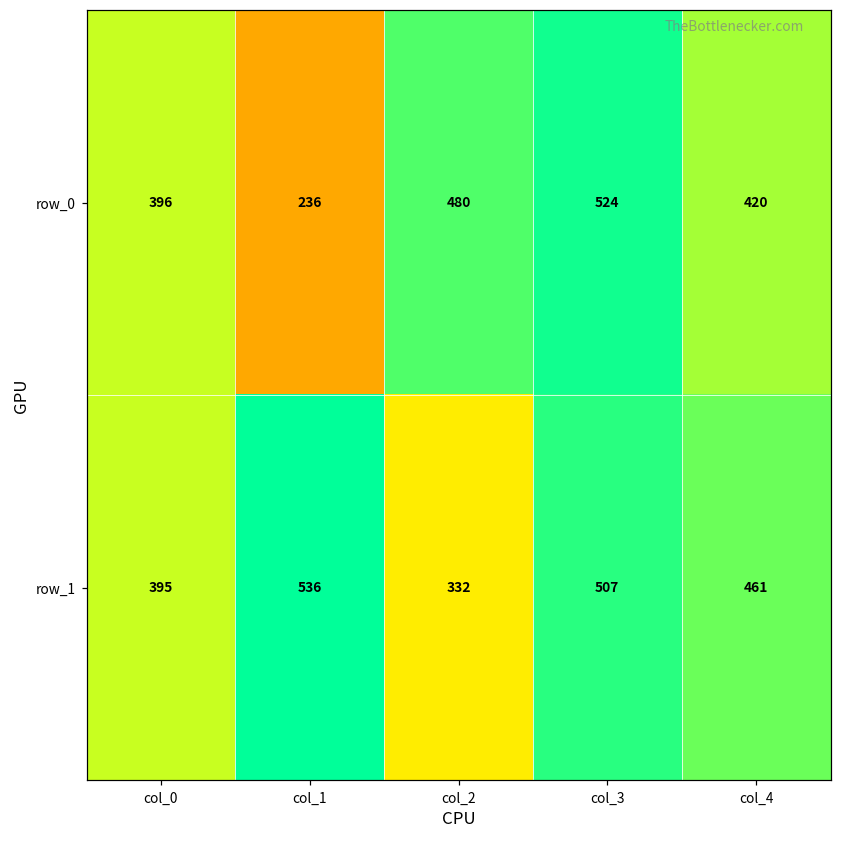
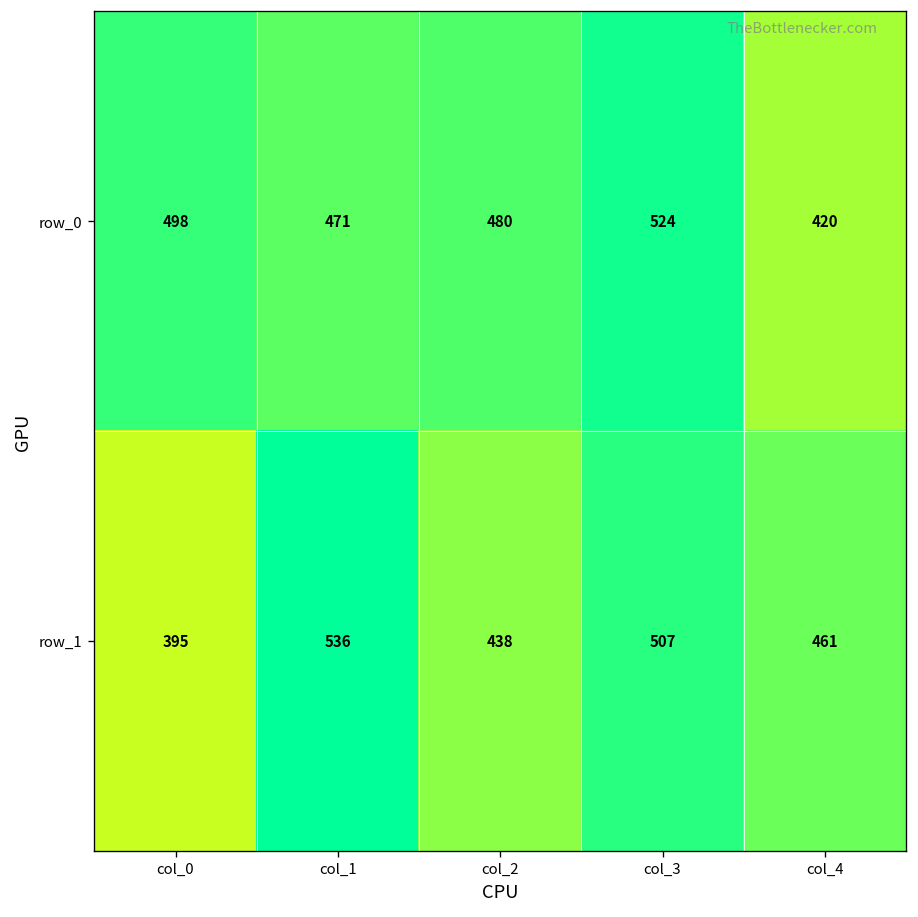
row_0, col_0: 396 -> 498
row_0, col_1: 236 -> 471
row_1, col_2: 332 -> 438
